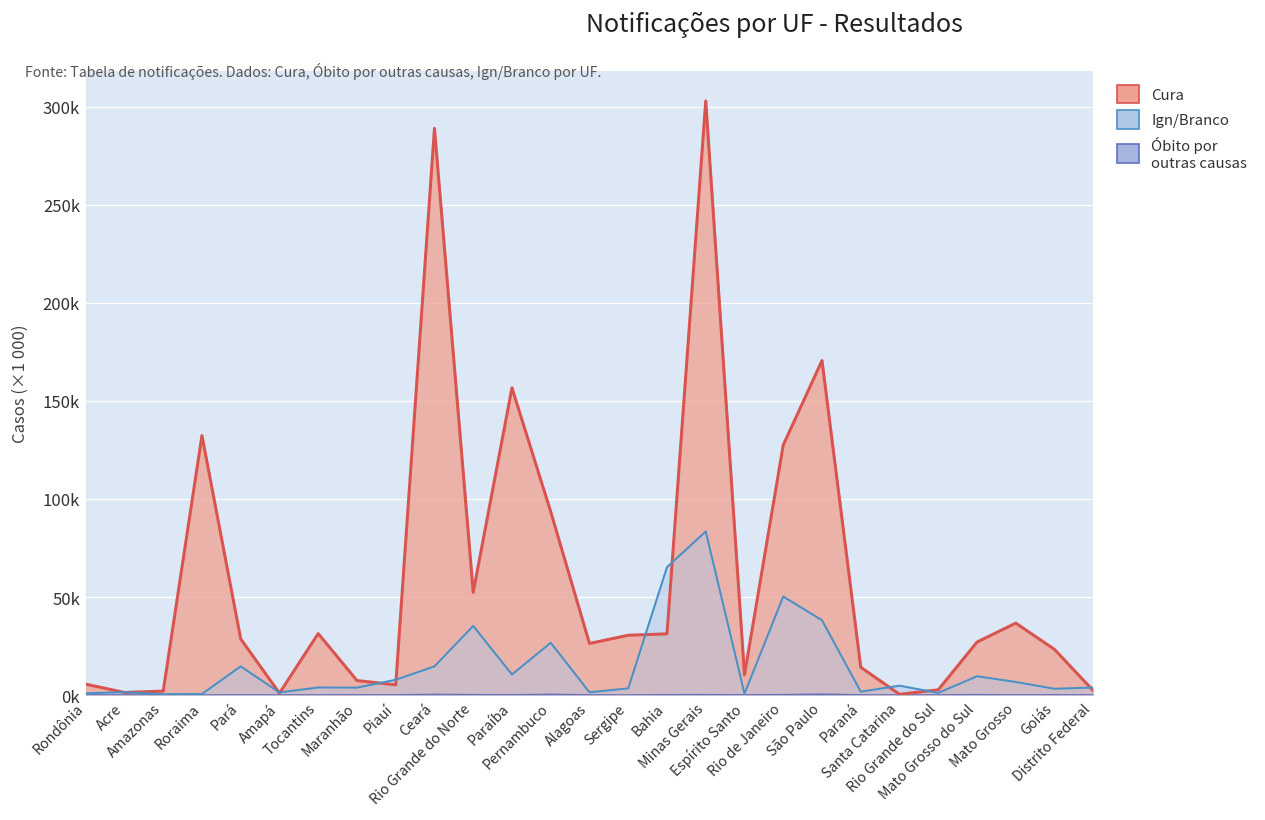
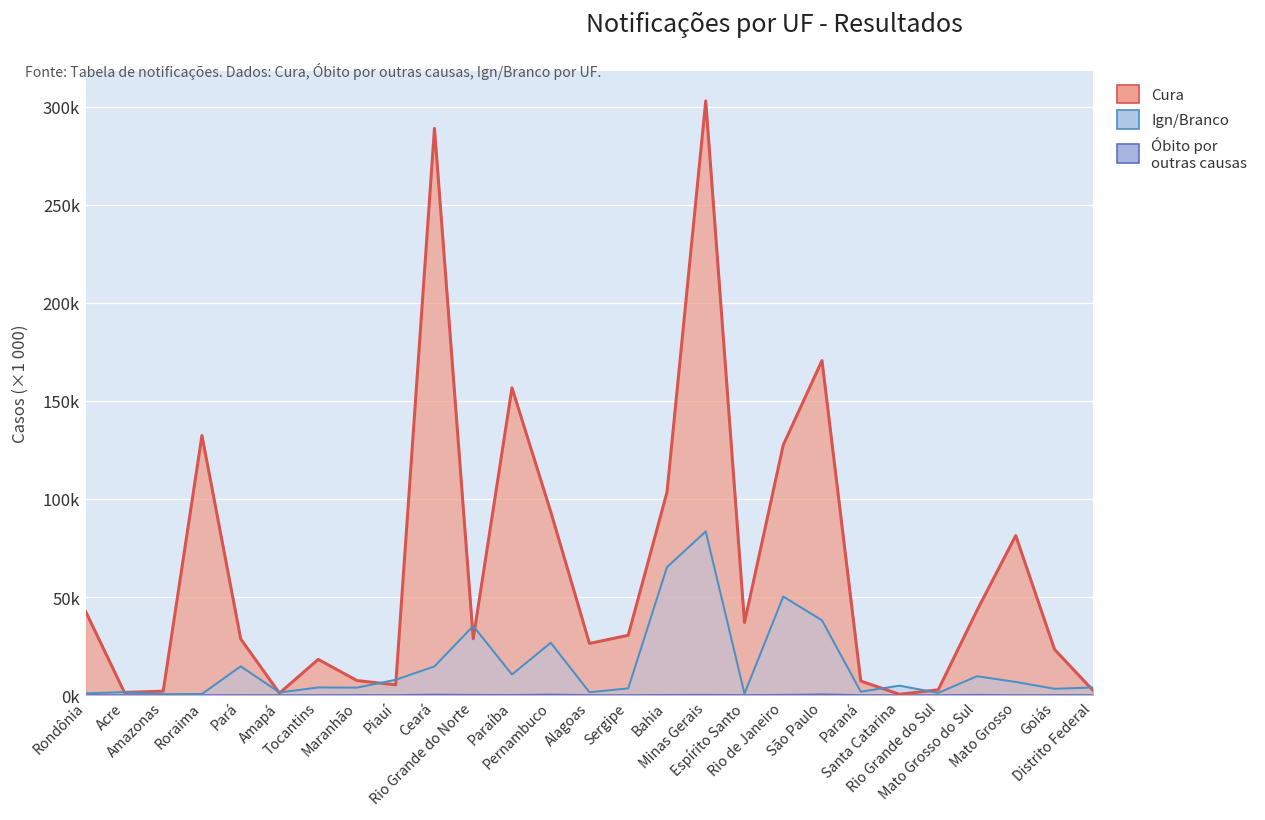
Cura, Rondônia: 6000 -> 43000
Cura, Tocantins: 32000 -> 18000
Cura, Rio Grande do Norte: 53000 -> 29000
Cura, Bahia: 31000 -> 103000
Cura, Espírito Santo: 11000 -> 37000
Cura, Paraná: 14000 -> 7000
Cura, Mato Grosso do Sul: 27000 -> 43000
Cura, Mato Grosso: 37000 -> 81000
